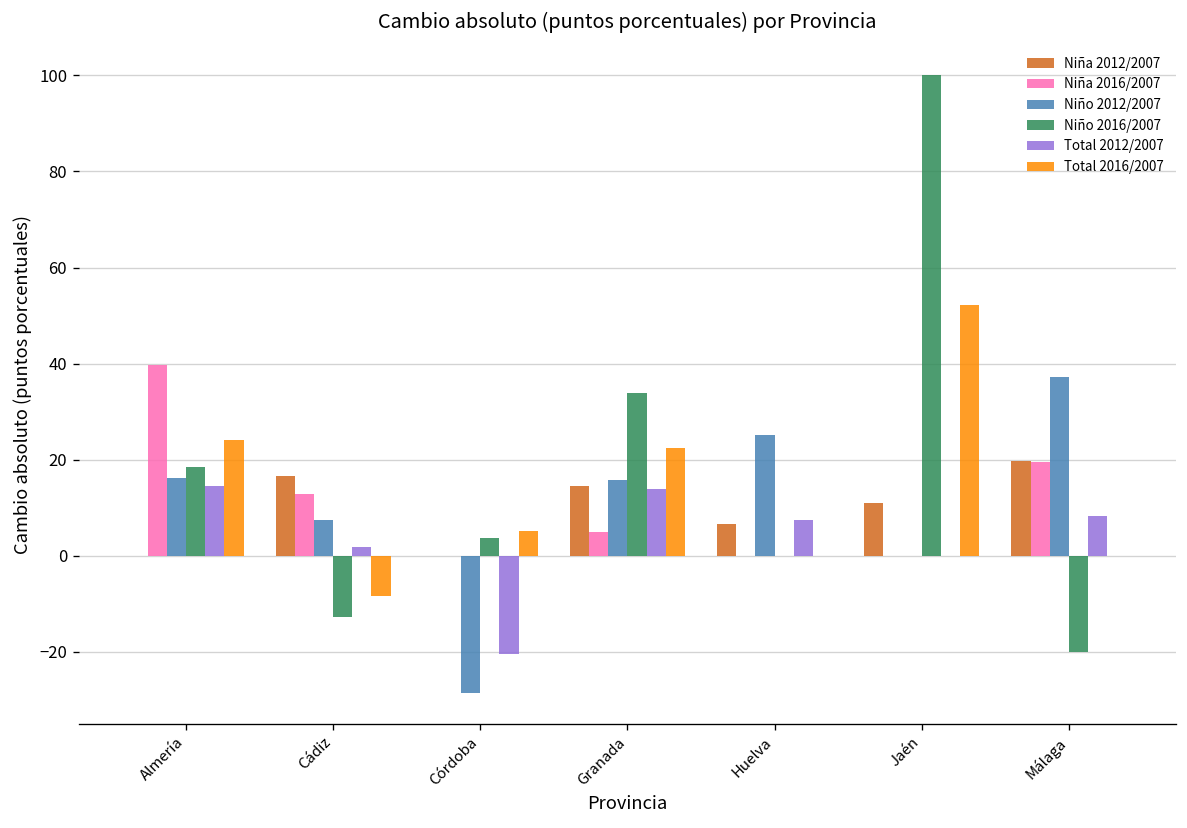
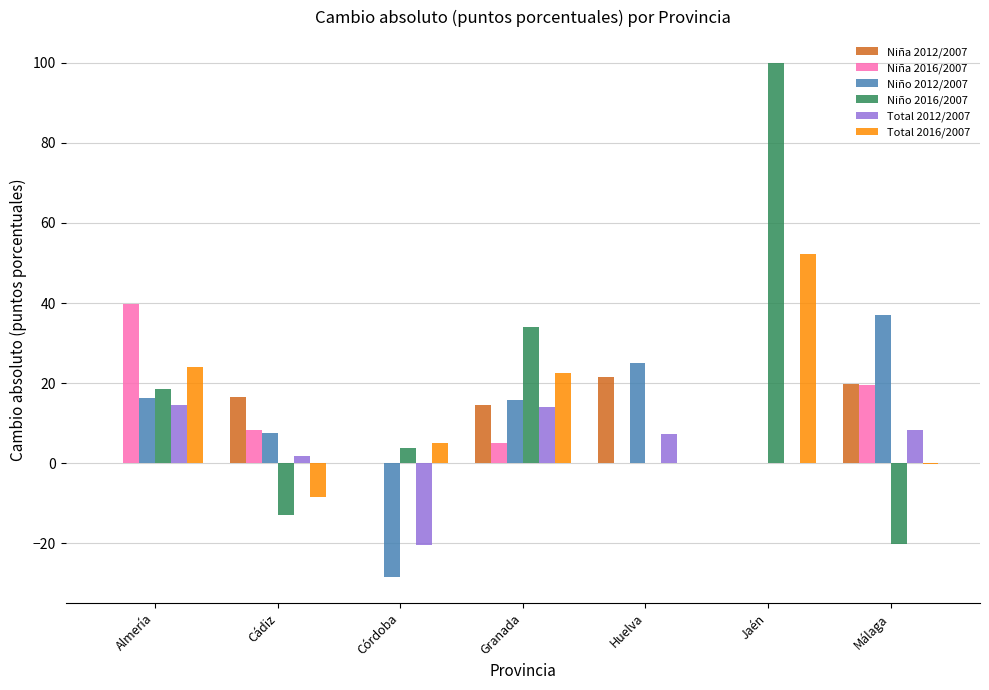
Niña 2016/2007, Cádiz: 13 -> 8
Niña 2012/2007, Huelva: 7 -> 21
Niña 2012/2007, Jaén: 11 -> 0
